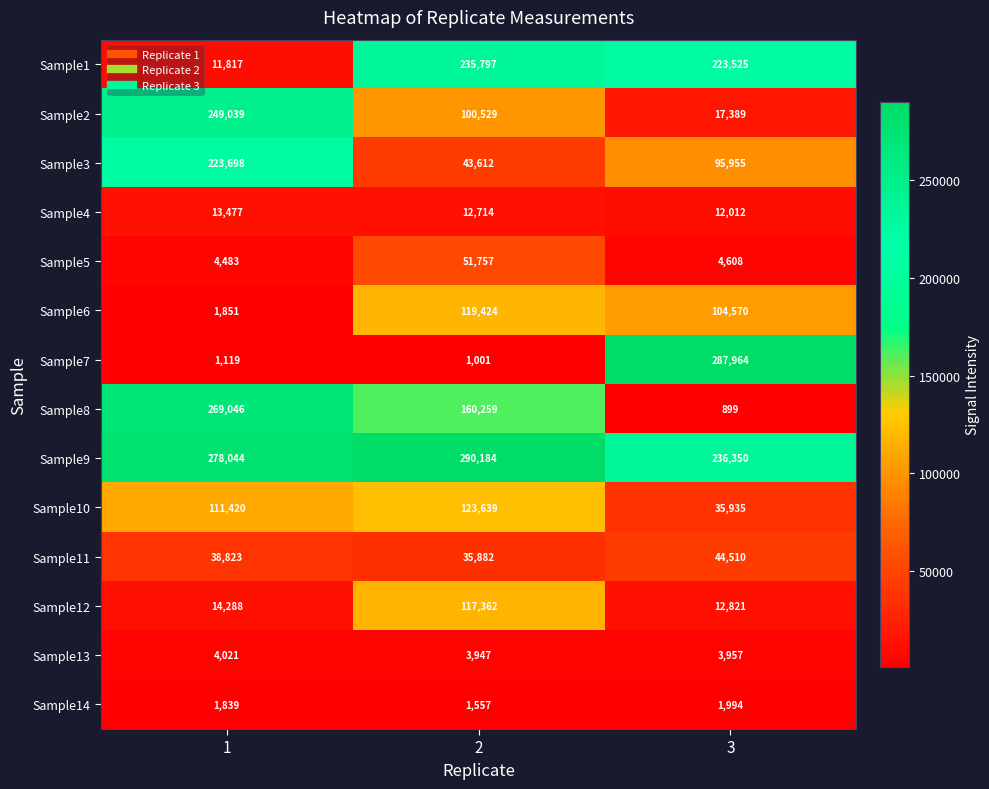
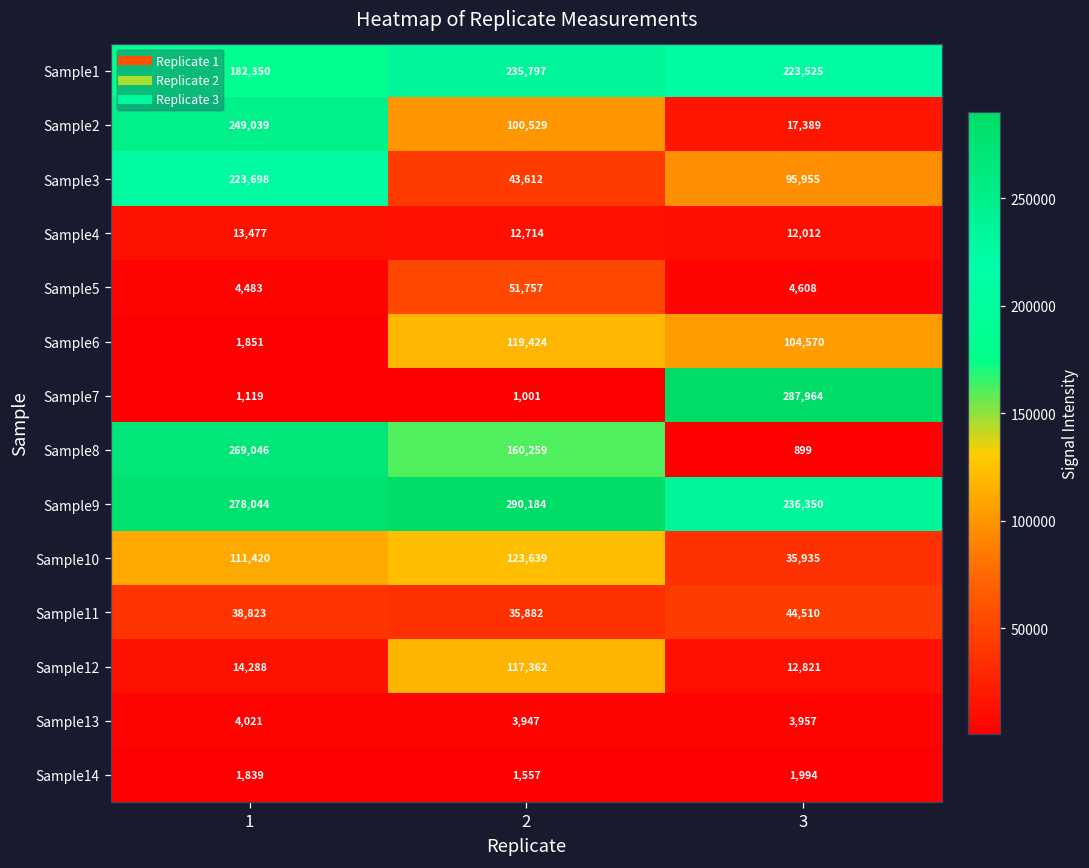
Sample1, 1: 11,817 -> 182,350
